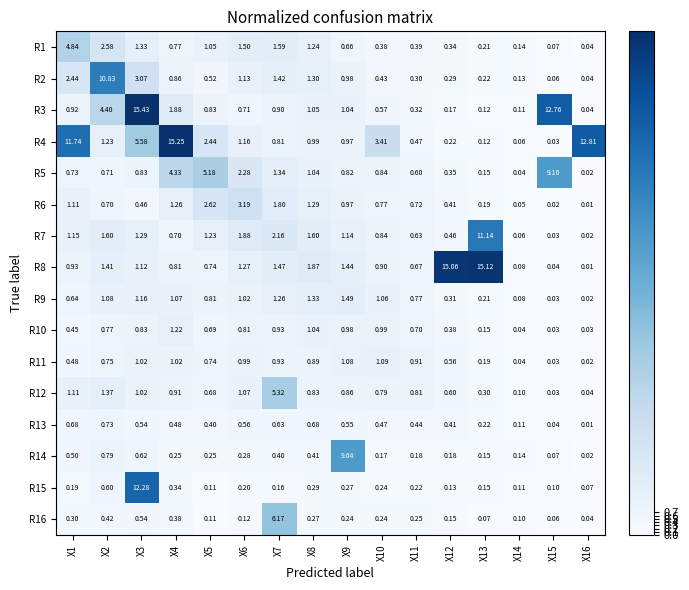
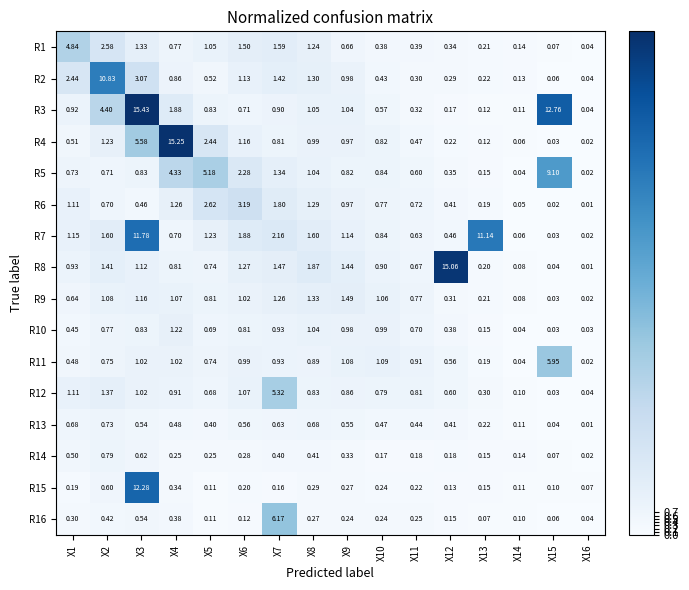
R4, X1: 11.74 -> 0.51
R4, X10: 3.41 -> 0.82
R4, X16: 12.81 -> 0.02
R7, X3: 1.29 -> 11.78
R8, X13: 15.12 -> 0.20
R11, X15: 0.03 -> 5.95
R14, X9: 9.04 -> 0.33
